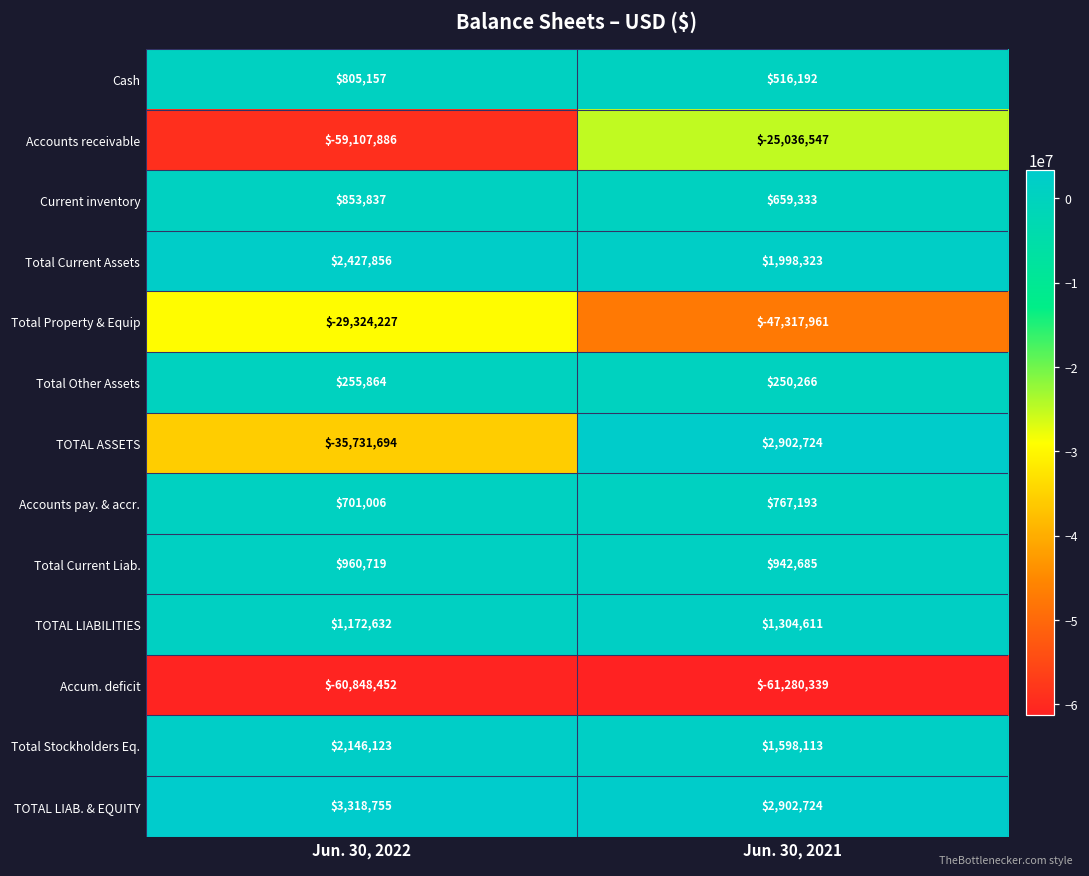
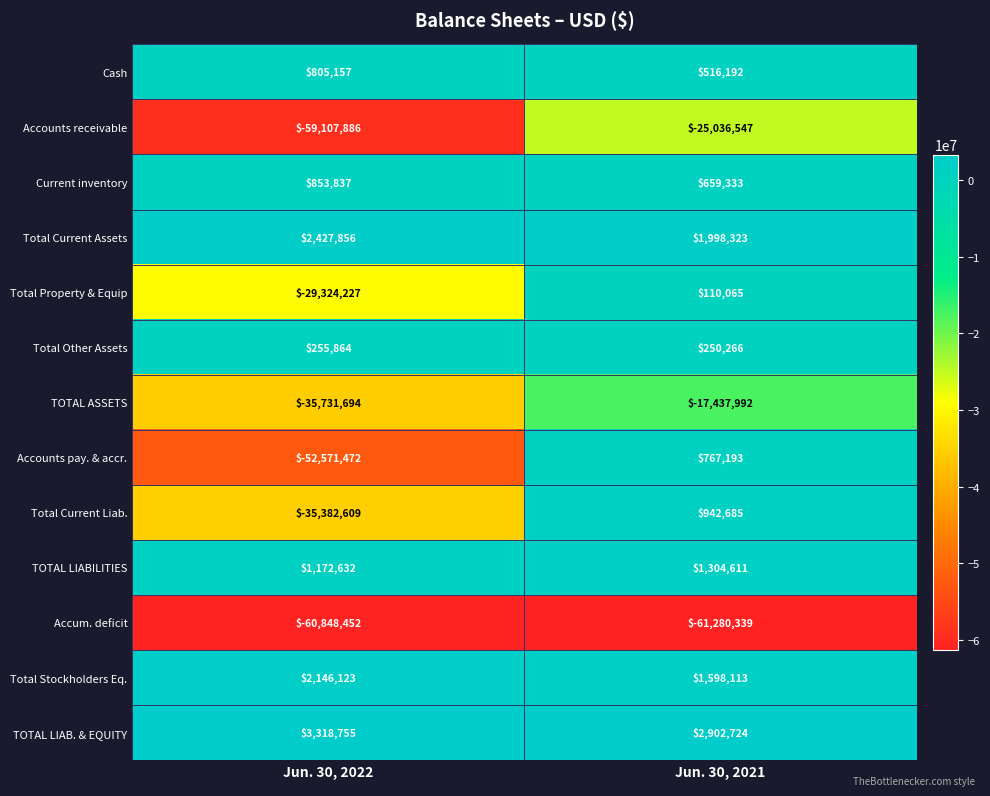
Total Property & Equip, Jun. 30, 2021: $-47,317,961 -> $110,065
TOTAL ASSETS, Jun. 30, 2021: $2,902,724 -> $-17,437,992
Accounts pay. & accr., Jun. 30, 2022: $701,006 -> $-52,571,472
Total Current Liab., Jun. 30, 2022: $960,719 -> $-35,382,609
